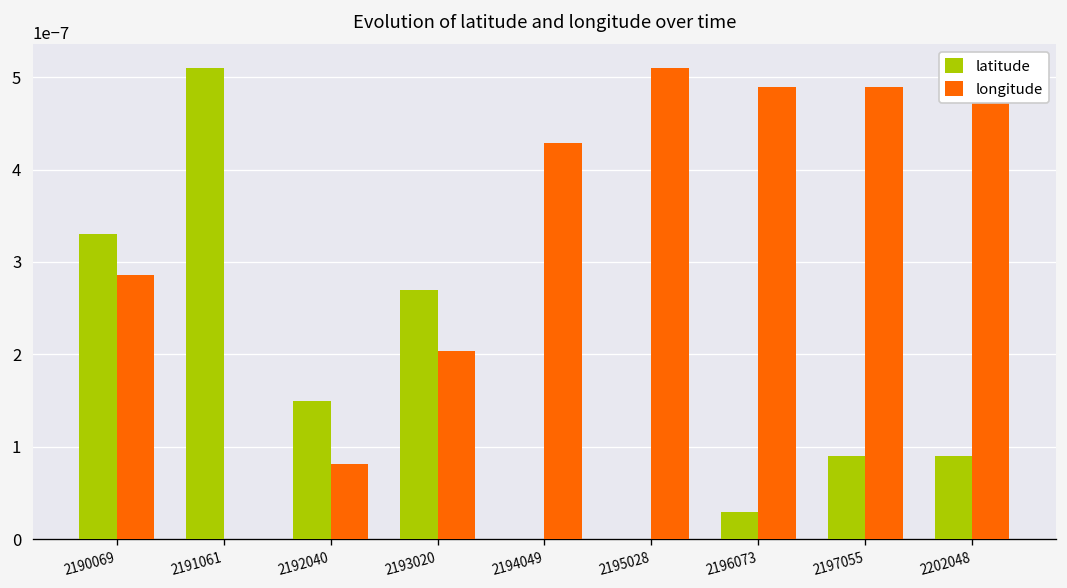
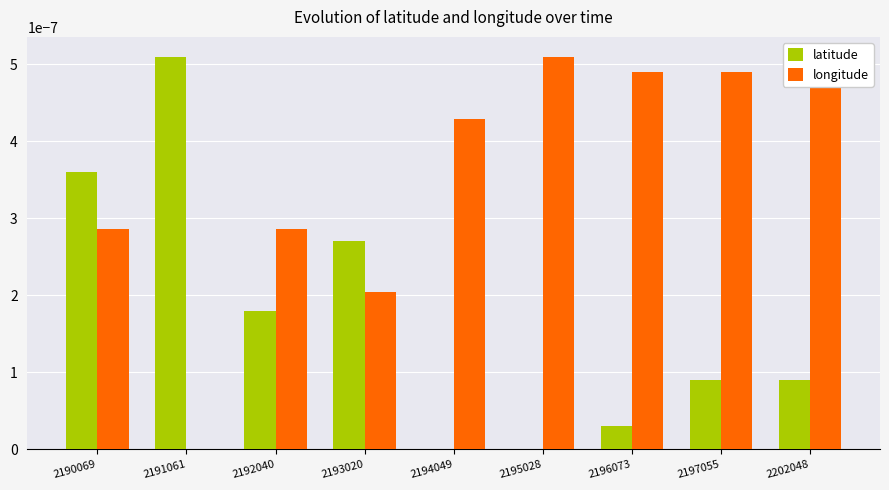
latitude, 2190069: 0.00000033 -> 0.00000036
latitude, 2192040: 0.00000015 -> 0.00000018
longitude, 2192040: 0.00000008 -> 0.00000029
